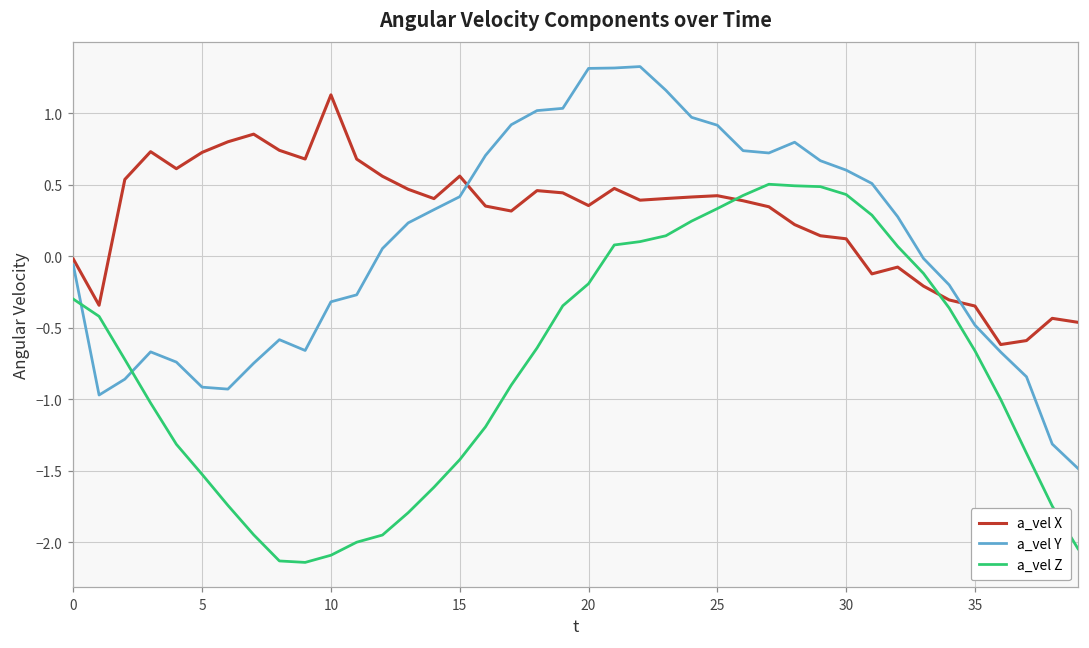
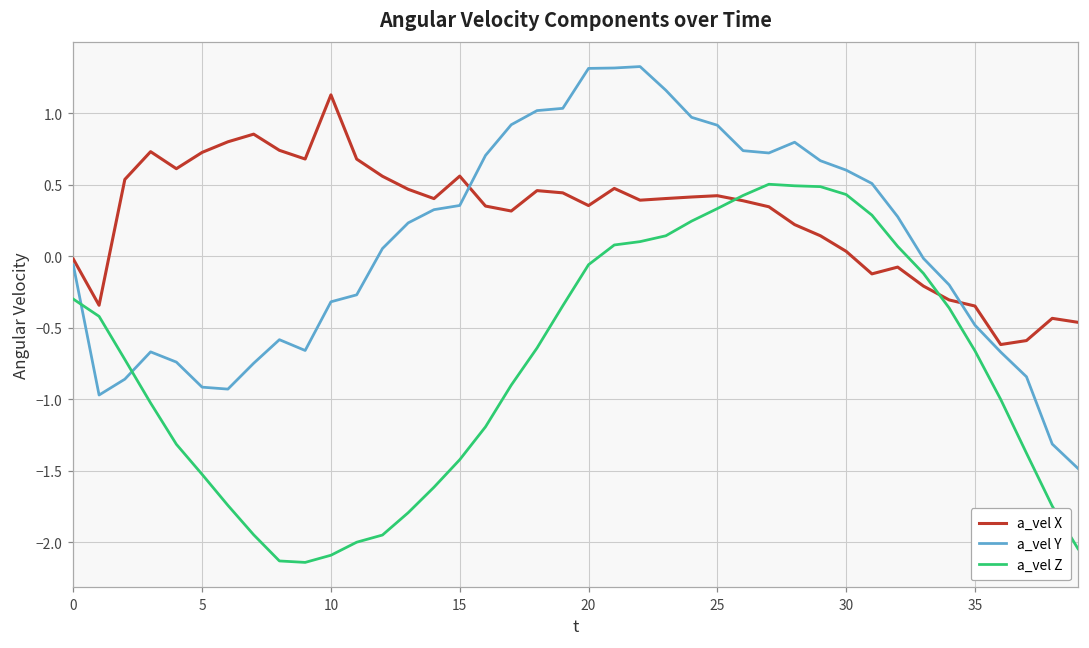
a_vel Y, 15: 0.42 -> 0.35
a_vel Z, 20: -0.19 -> -0.06
a_vel X, 30: 0.12 -> 0.03
